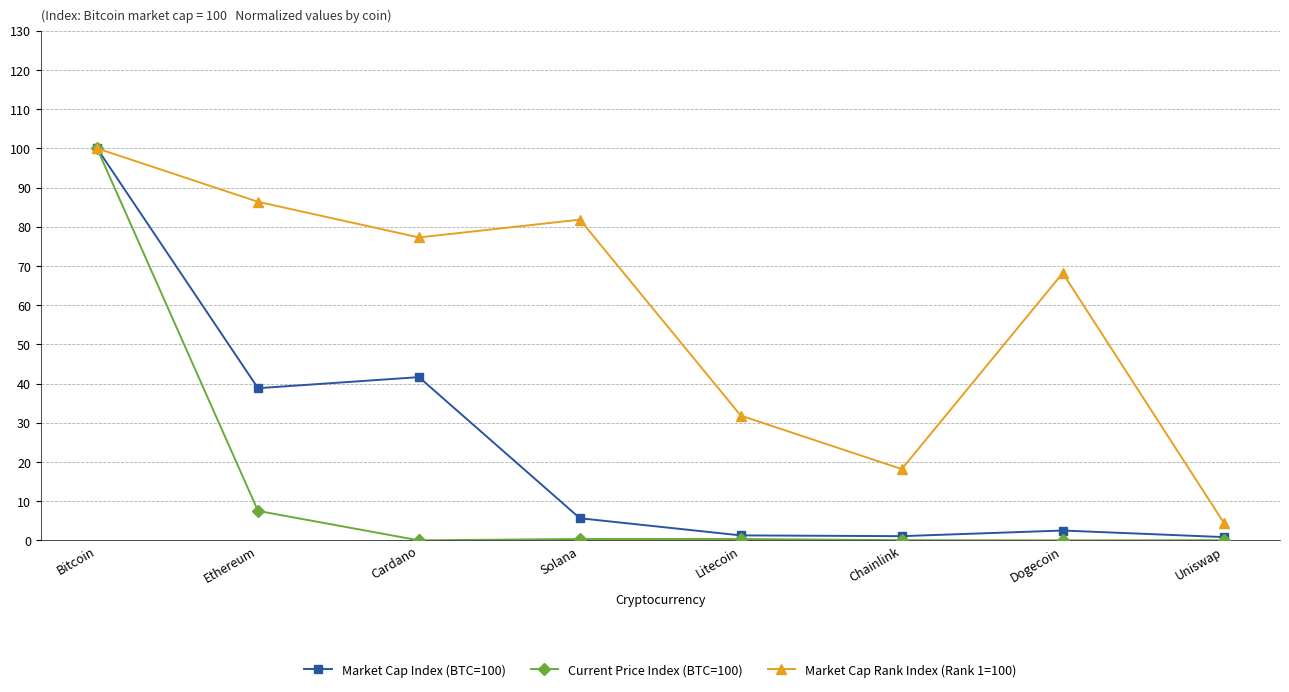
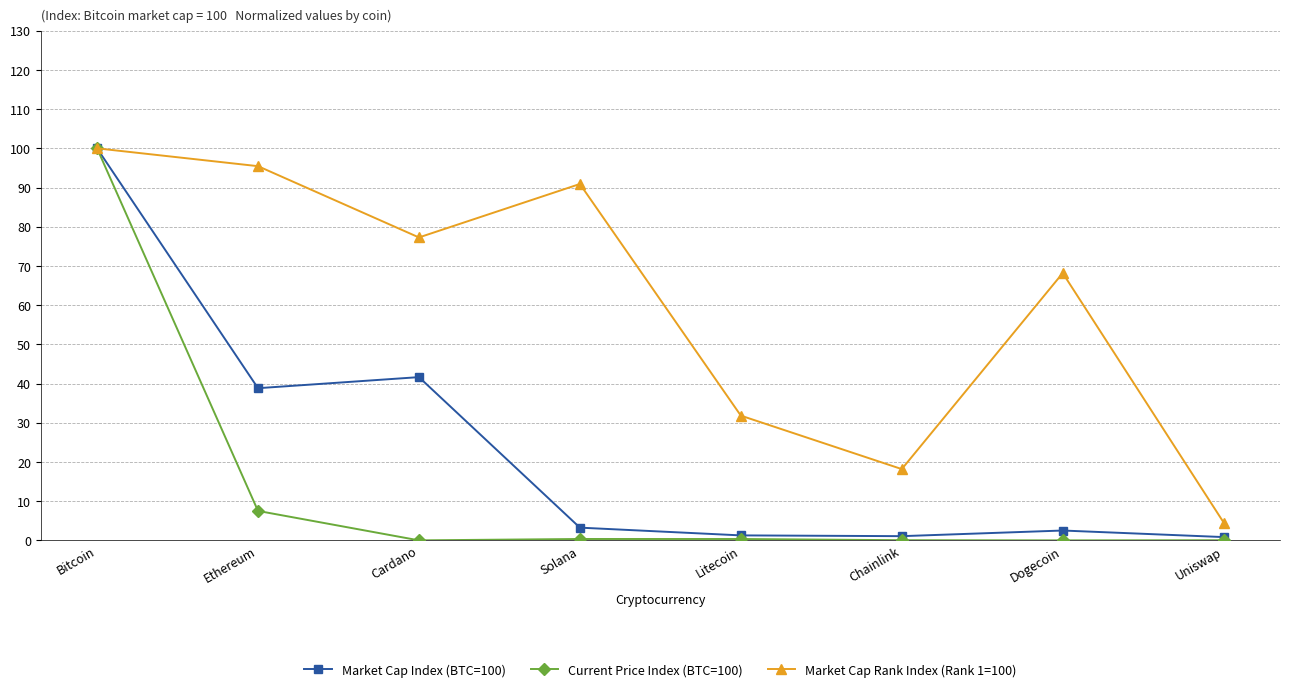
Market Cap Rank Index (Rank 1=100), Ethereum: 86 -> 95
Market Cap Index (BTC=100), Solana: 6 -> 3
Market Cap Rank Index (Rank 1=100), Solana: 82 -> 91
